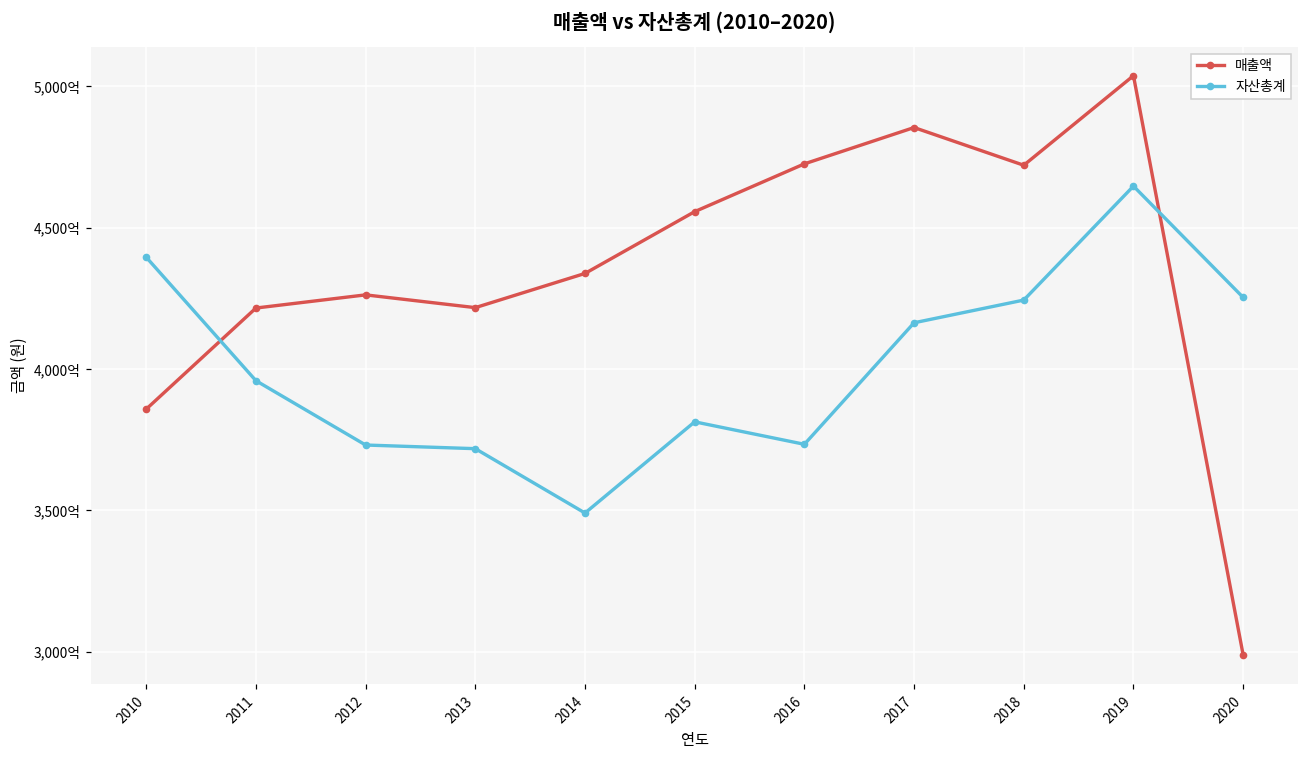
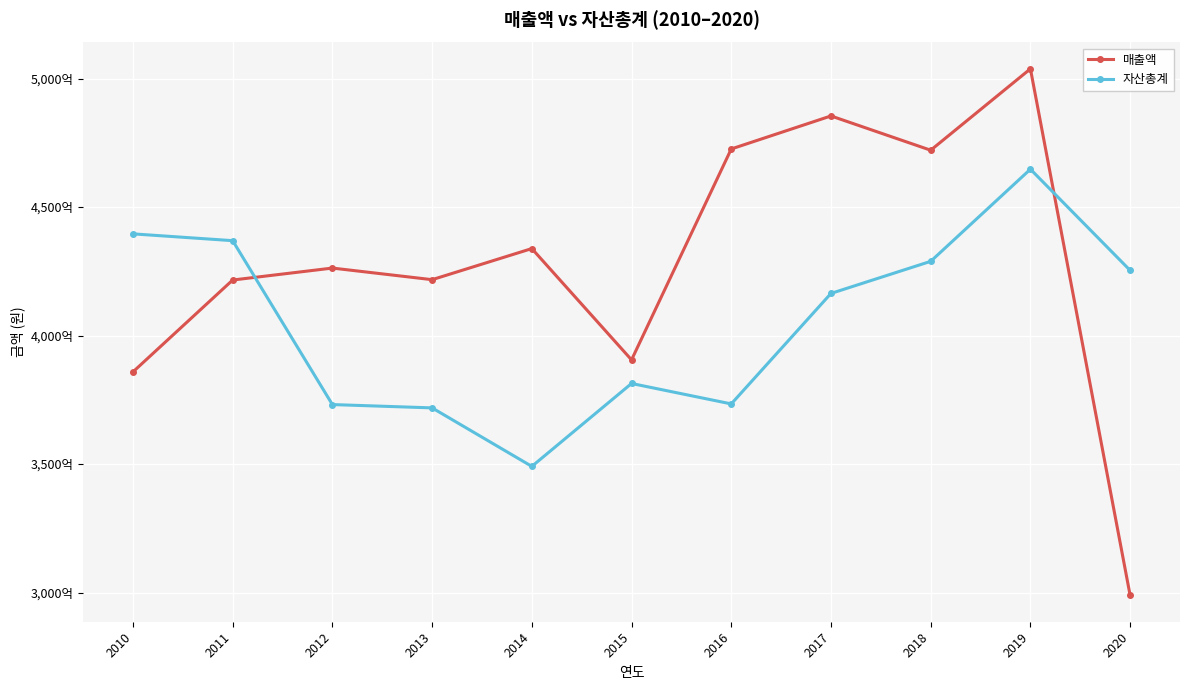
자산총계, 2011: 3,960억 -> 4,370억
매출액, 2015: 4,560억 -> 3,910억
자산총계, 2018: 4,240억 -> 4,290억
